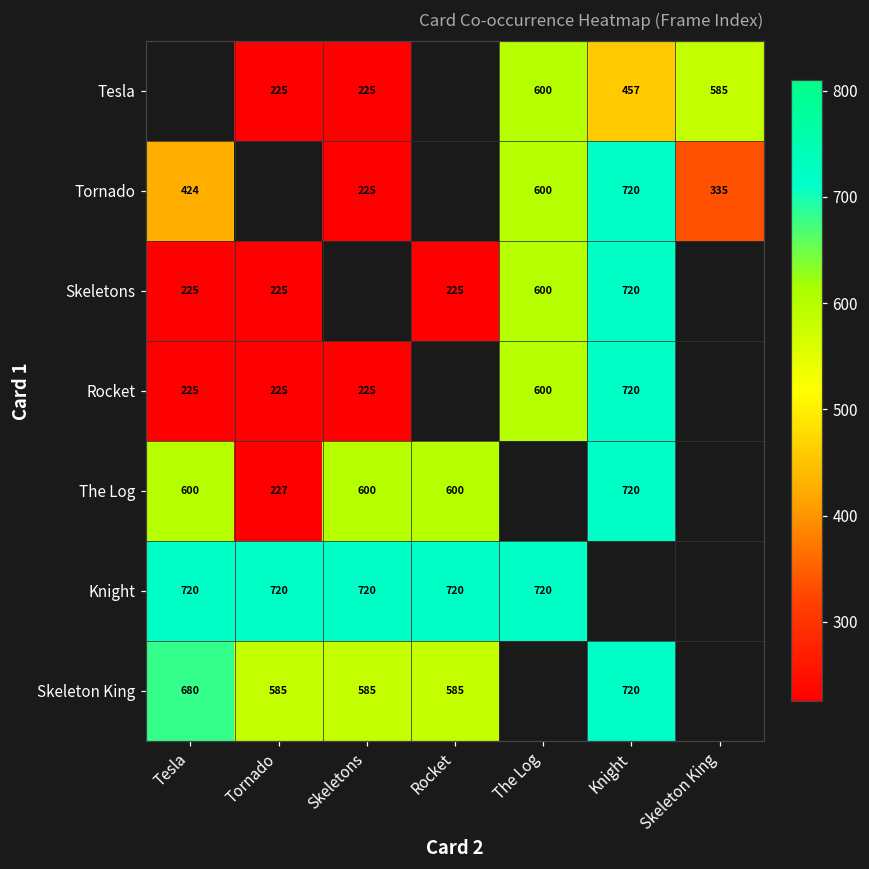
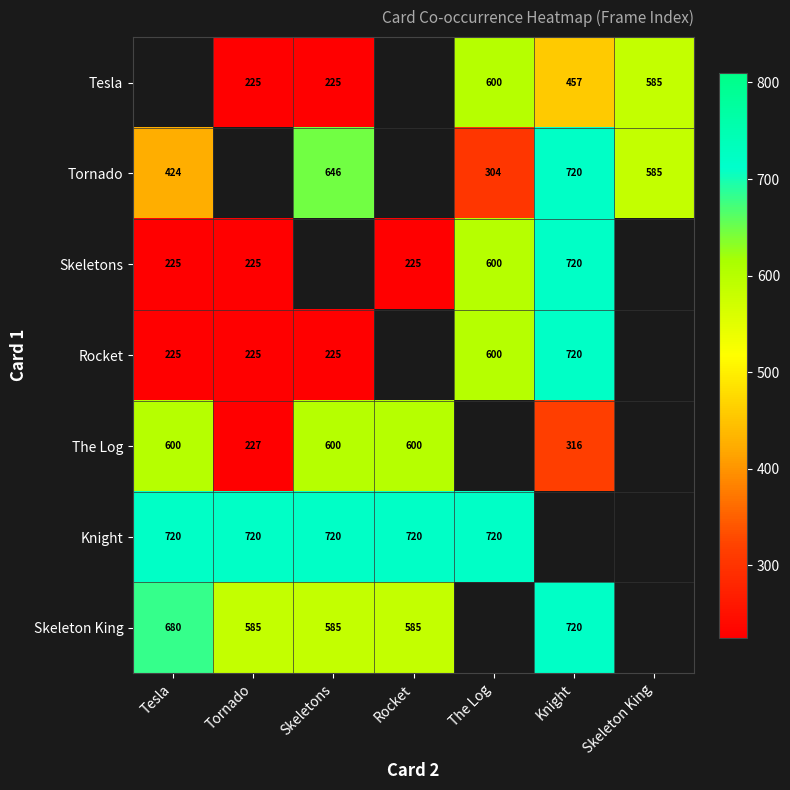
Tornado, Skeletons: 225 -> 646
Tornado, The Log: 600 -> 304
Tornado, Skeleton King: 335 -> 585
The Log, Knight: 720 -> 316
